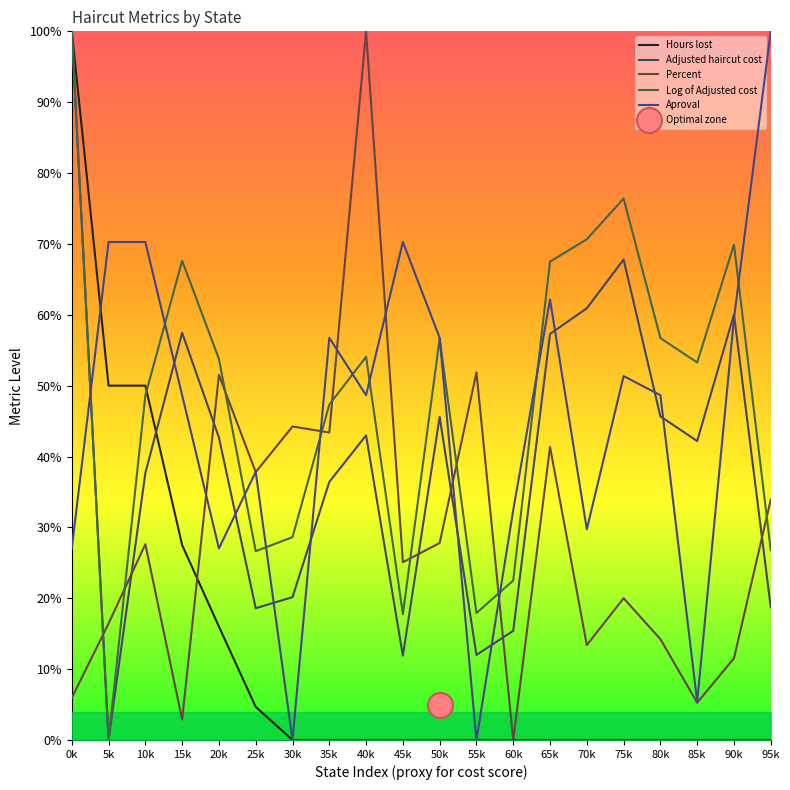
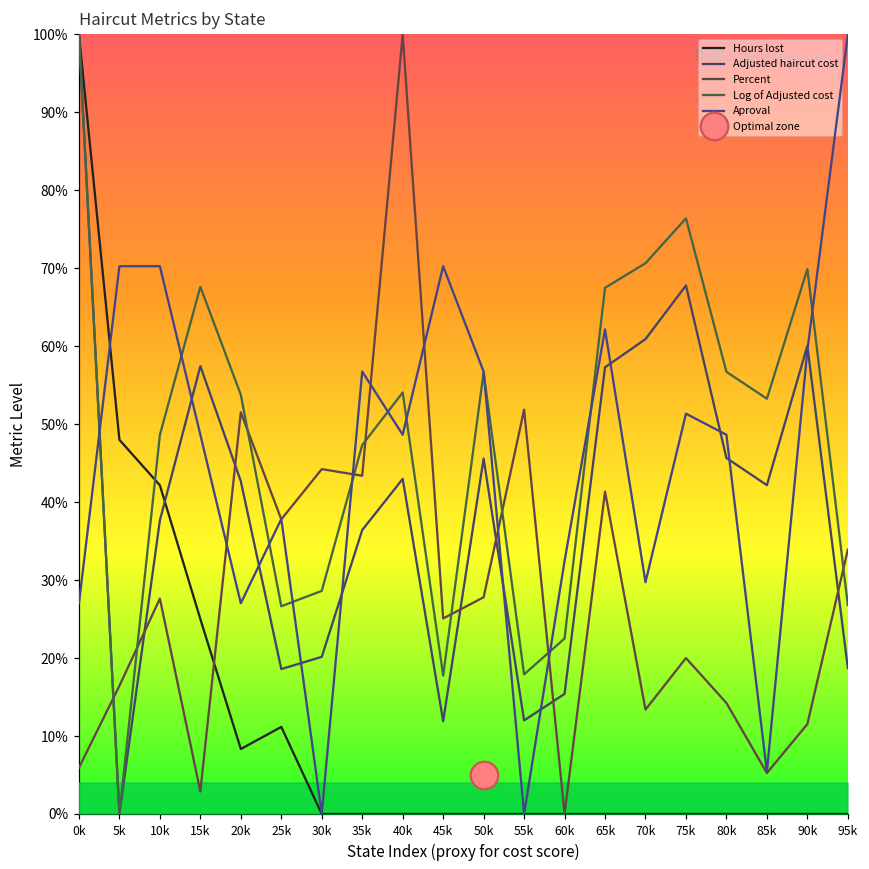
Hours lost, 5k: 50% -> 48%
Hours lost, 10k: 50% -> 42%
Hours lost, 15k: 28% -> 25%
Hours lost, 20k: 16% -> 8%
Hours lost, 25k: 5% -> 11%
